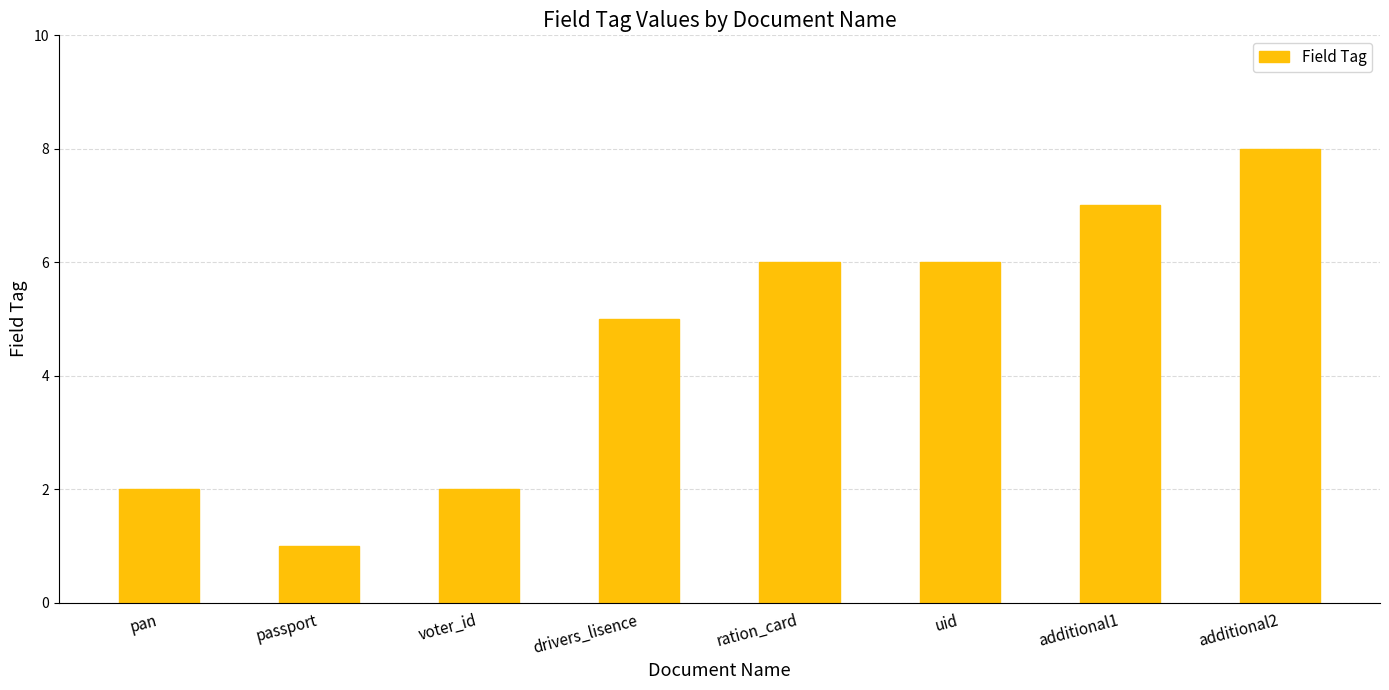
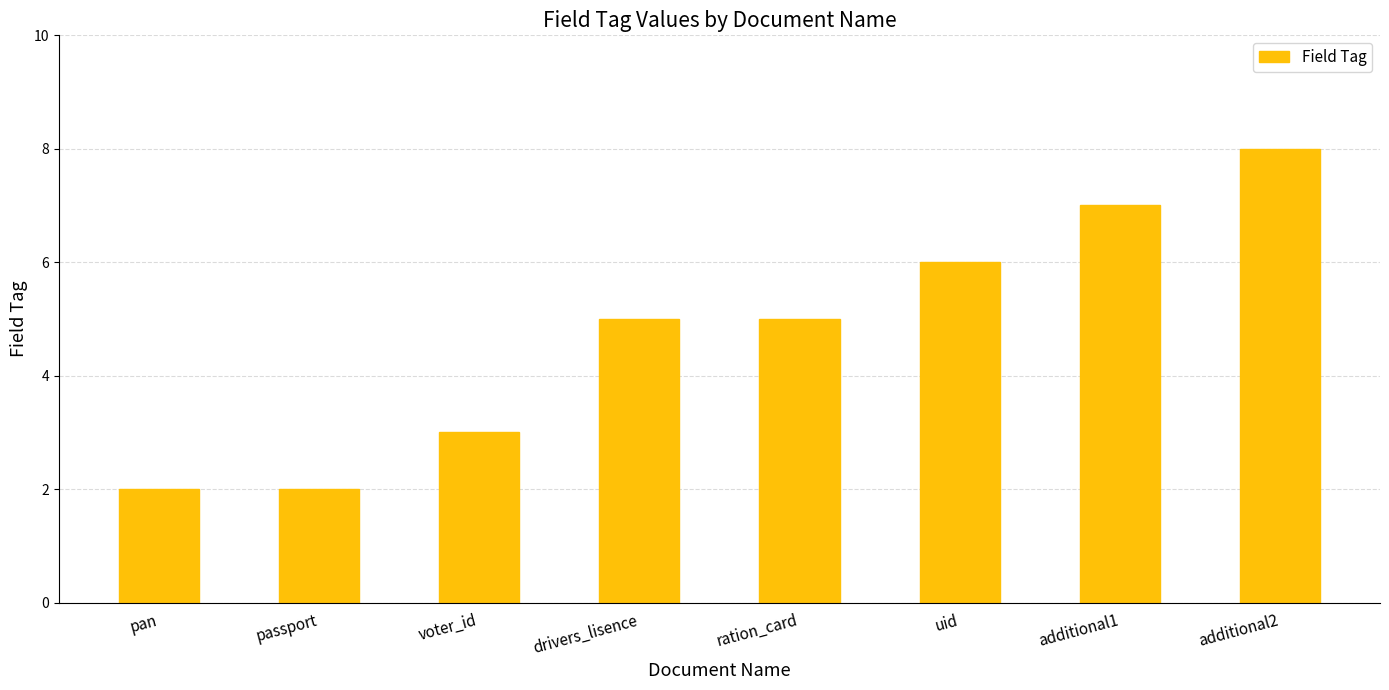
passport: 1 -> 2
voter_id: 2 -> 3
ration_card: 6 -> 5
